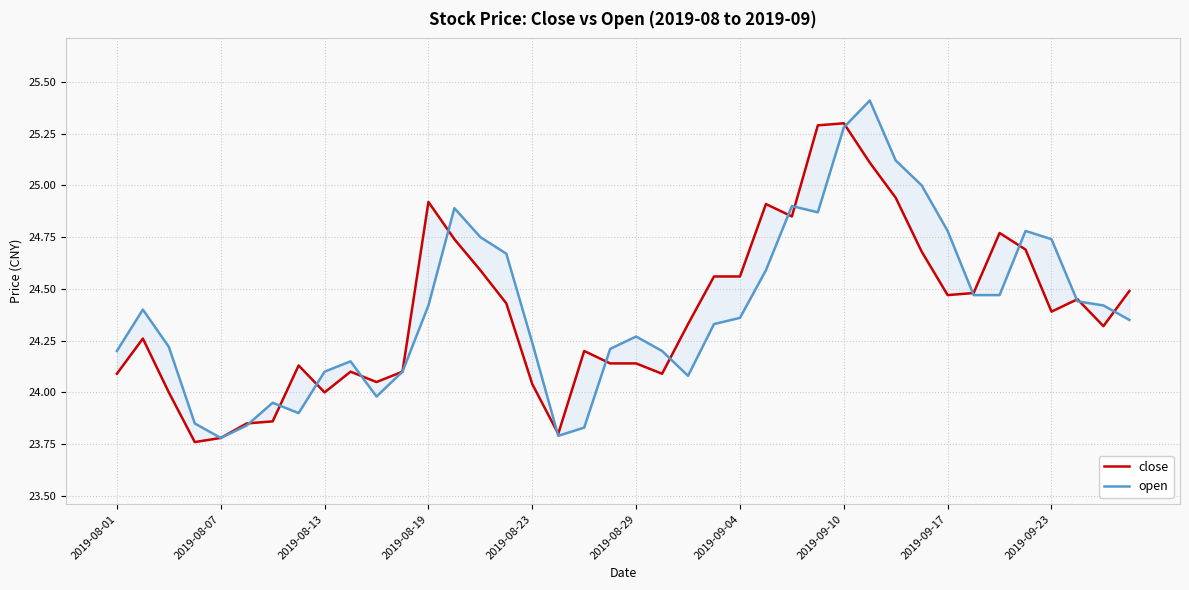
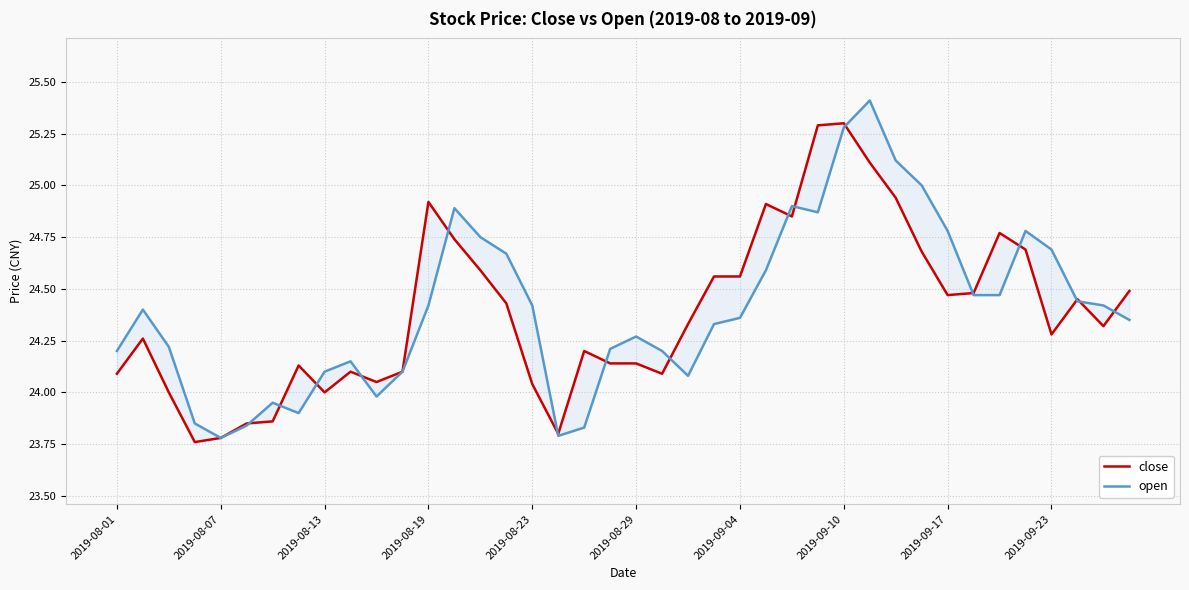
open, 2019-08-23: 24.24 -> 24.42
close, 2019-09-23: 24.39 -> 24.28
open, 2019-09-23: 24.74 -> 24.69
